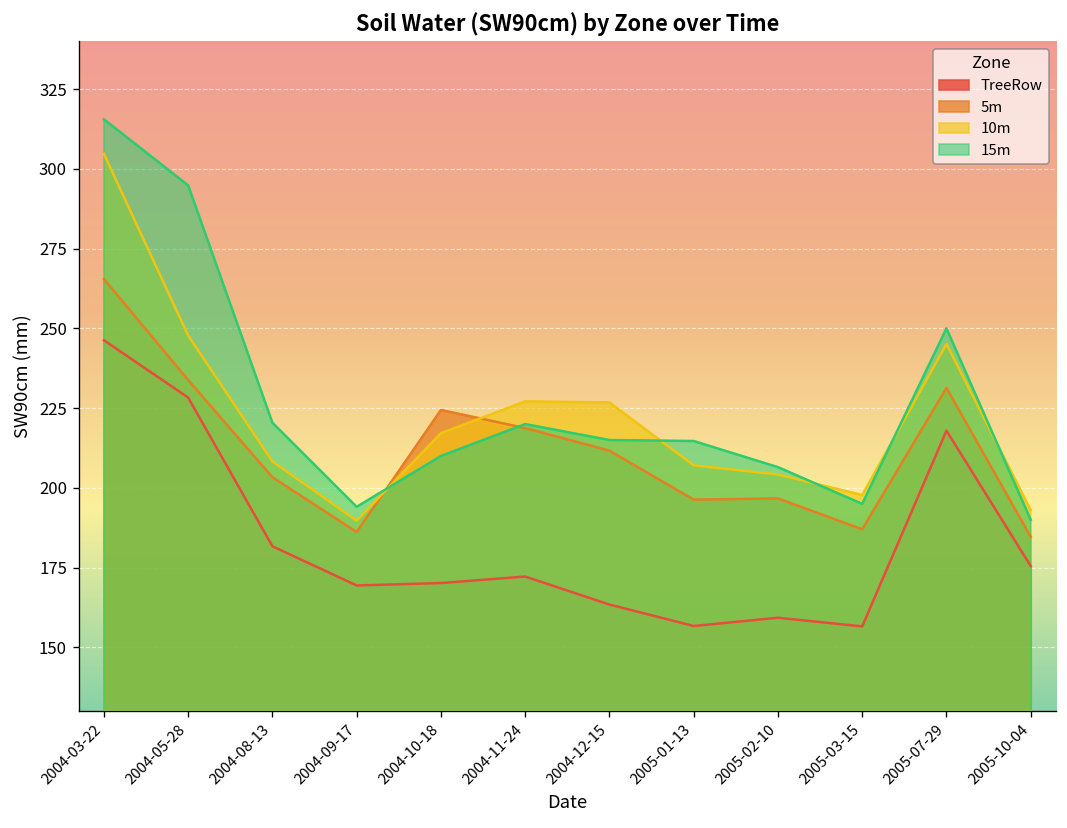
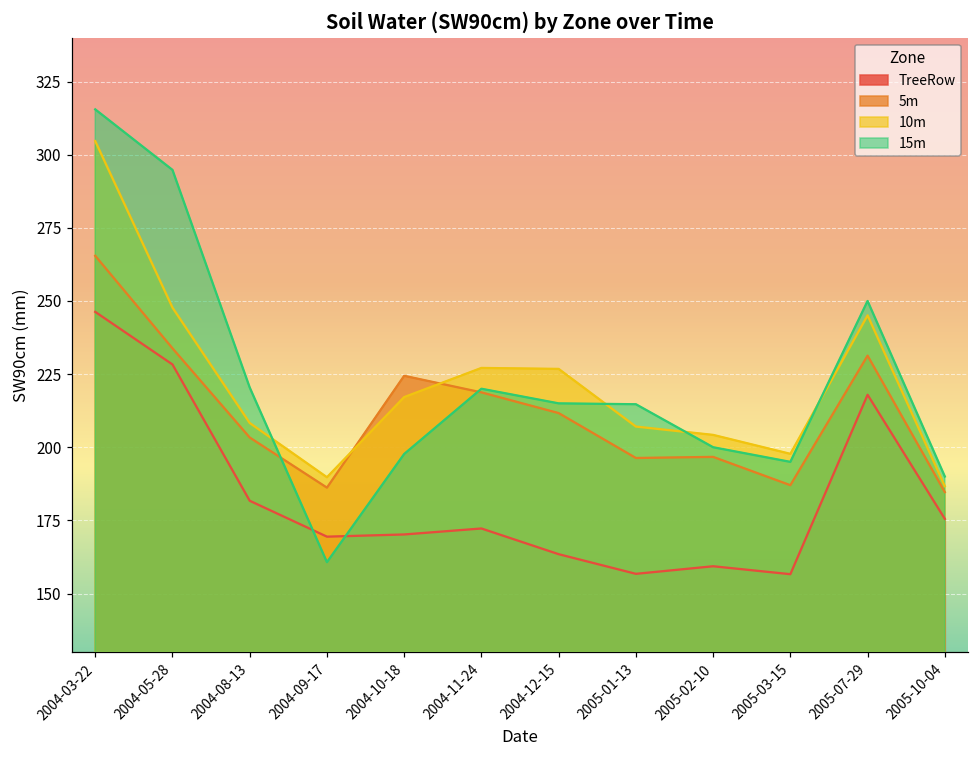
15m, 2004-09-17: 194 -> 161
15m, 2004-10-18: 210 -> 198
15m, 2005-02-10: 207 -> 200
10m, 2005-10-04: 193 -> 187
